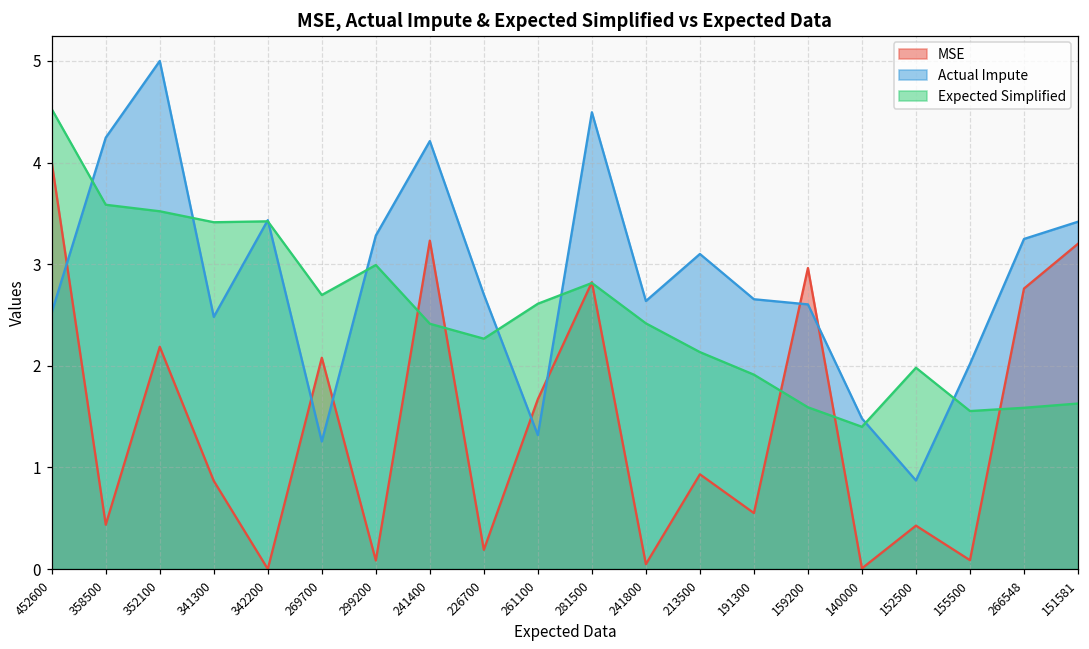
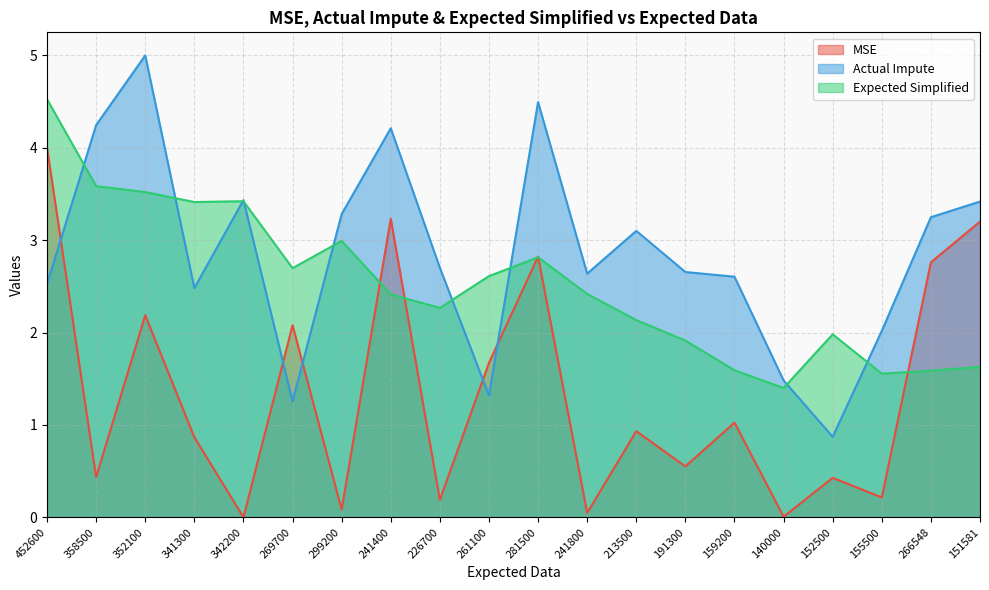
MSE, 159200: 3.0 -> 1.0
MSE, 155500: 0.1 -> 0.2
